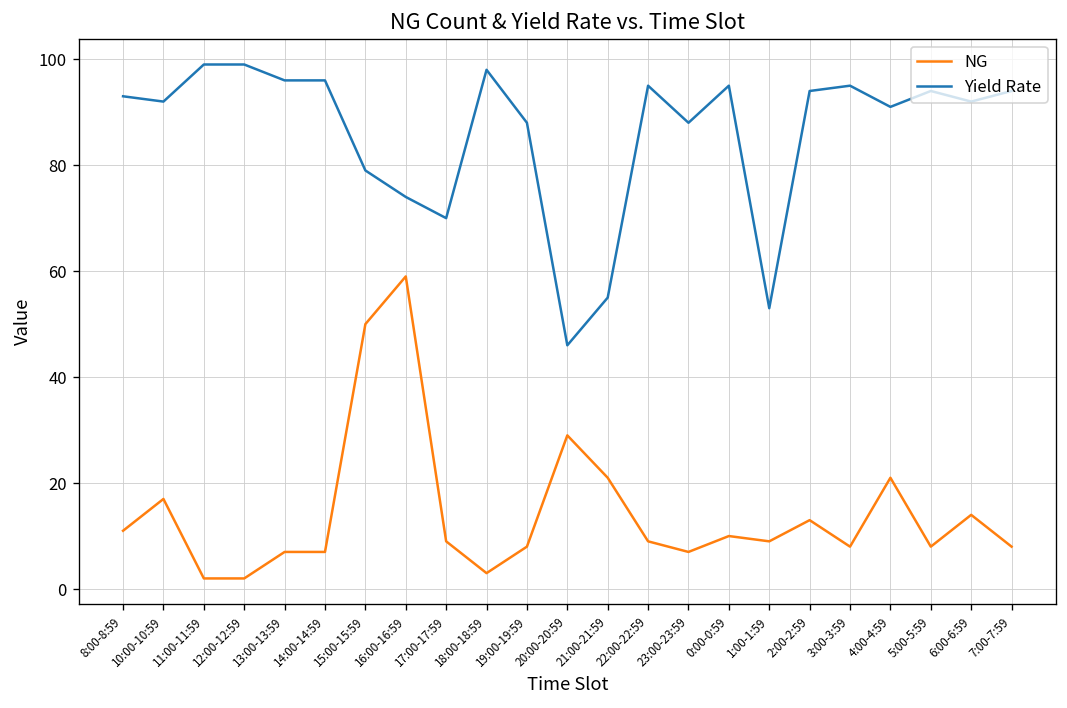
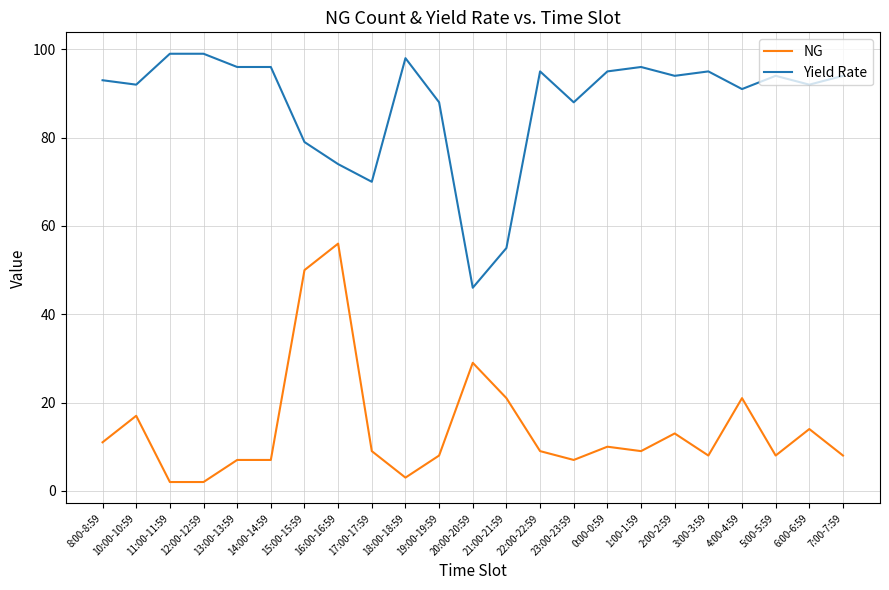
NG, 16:00-16:59: 59 -> 56
Yield Rate, 1:00-1:59: 53 -> 96
